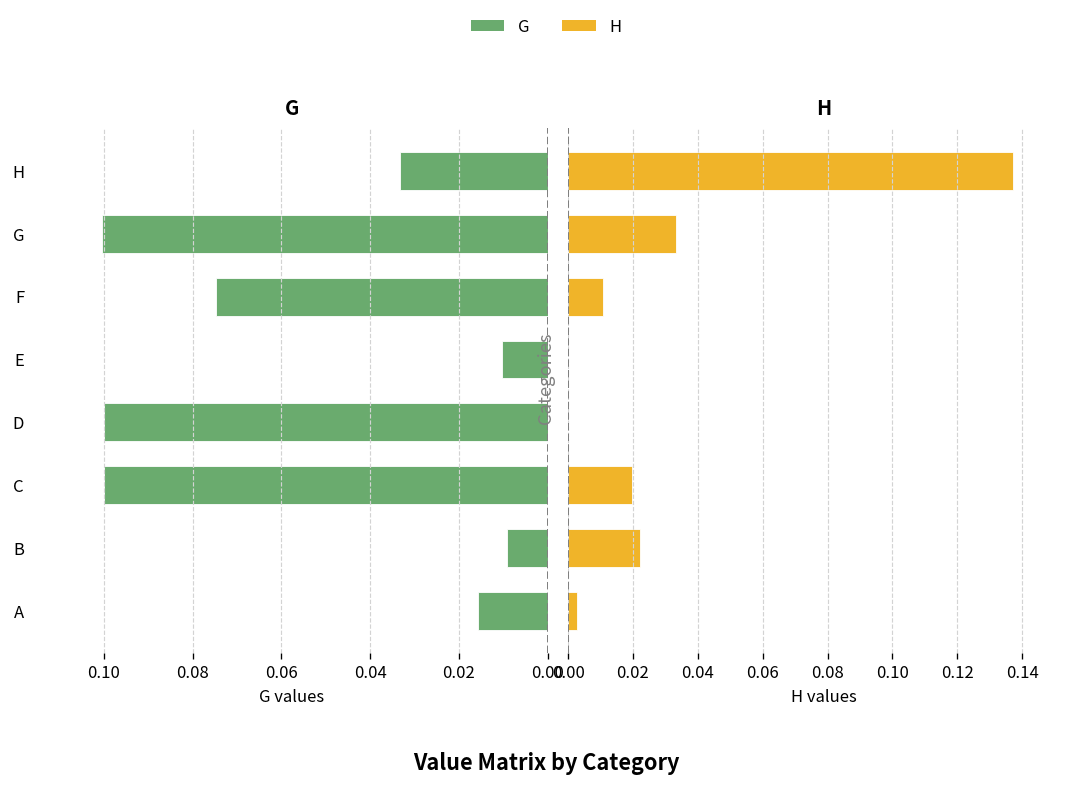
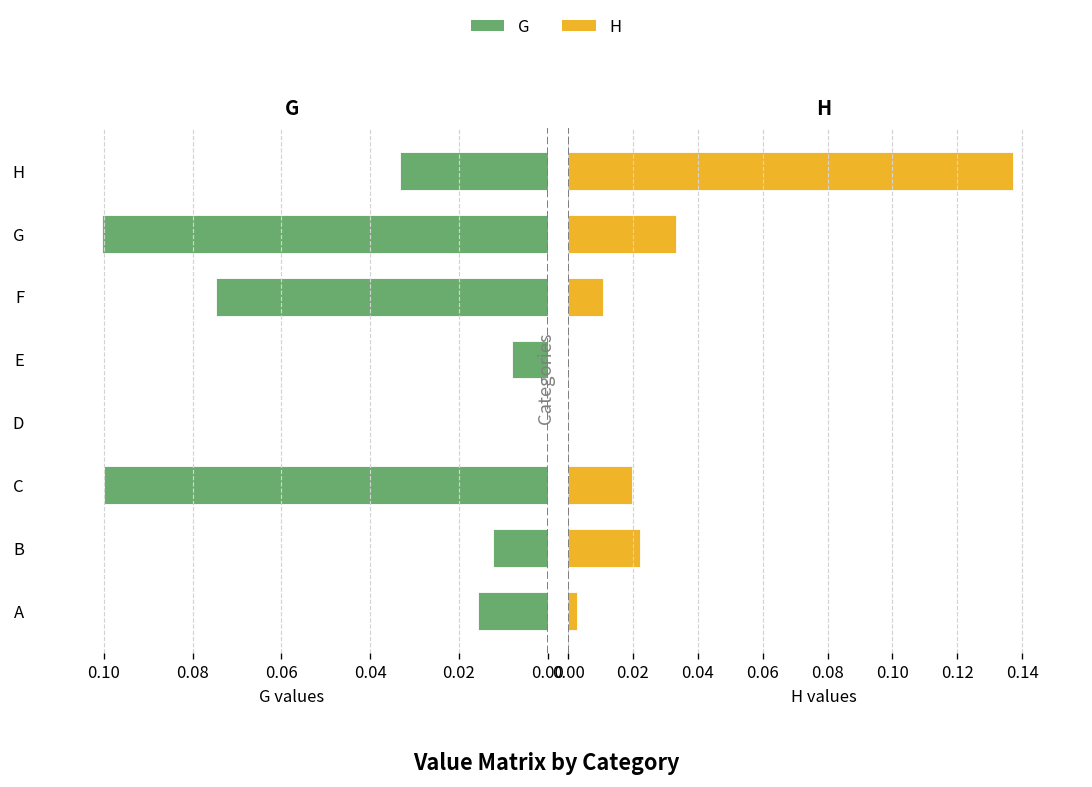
G, E: 0.010 -> 0.008
G, D: 0.1 -> 0.0
G, B: 0.009 -> 0.012
